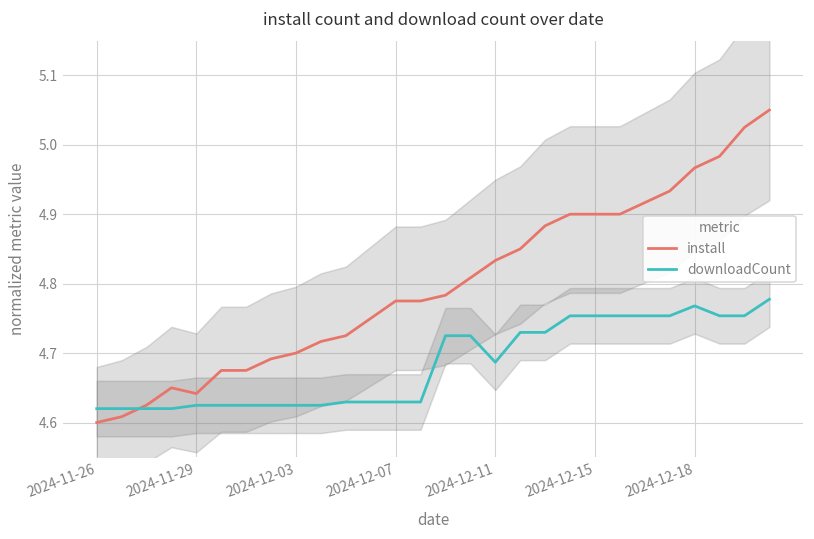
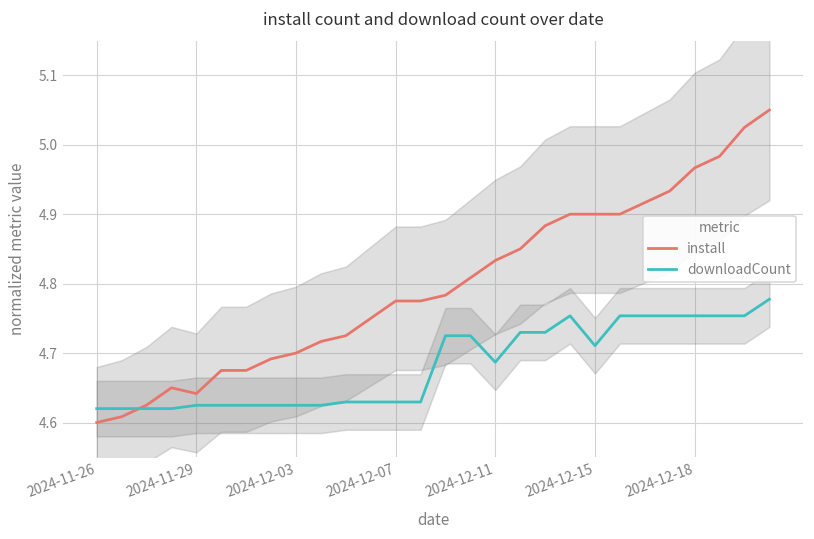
downloadCount, 2024-12-15: 4.75 -> 4.71
downloadCount, 2024-12-18: 4.77 -> 4.75
